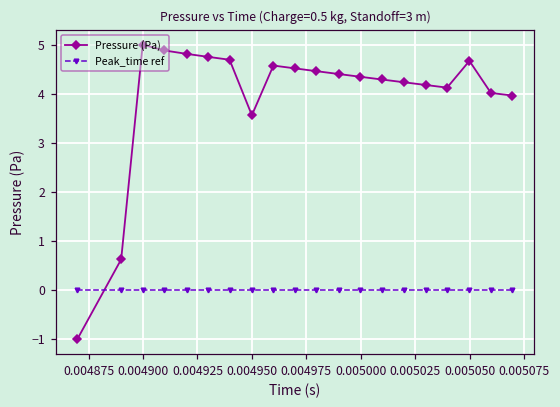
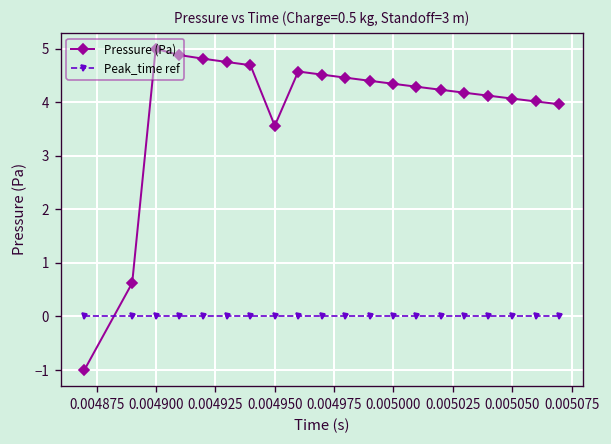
Pressure (Pa), 0.005050: 4.7 -> 4.1
